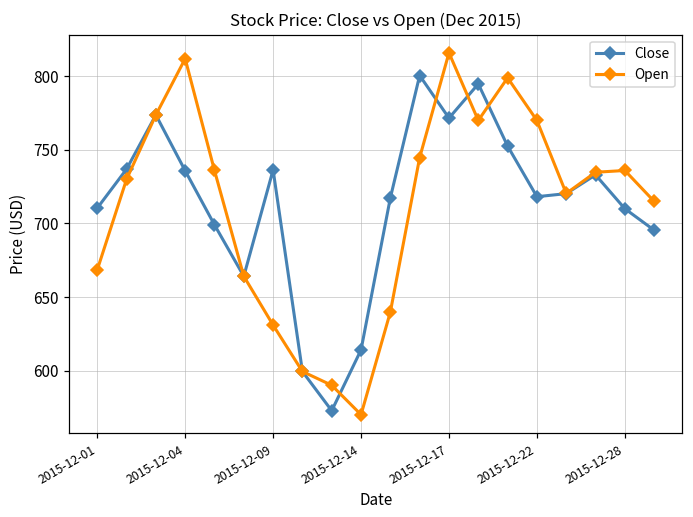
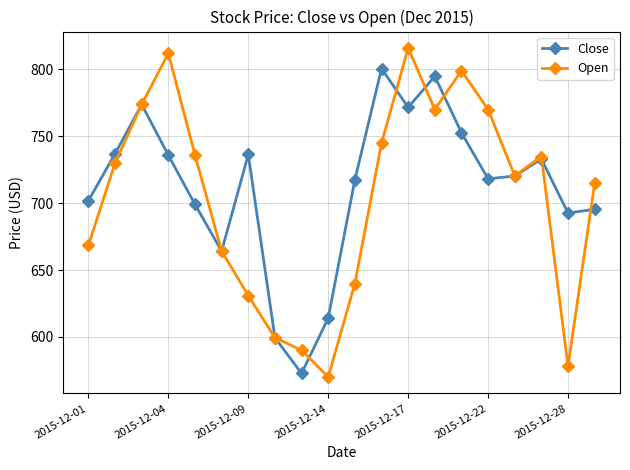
Close, 2015-12-01: 710 -> 702
Close, 2015-12-28: 710 -> 693
Open, 2015-12-28: 736 -> 578
